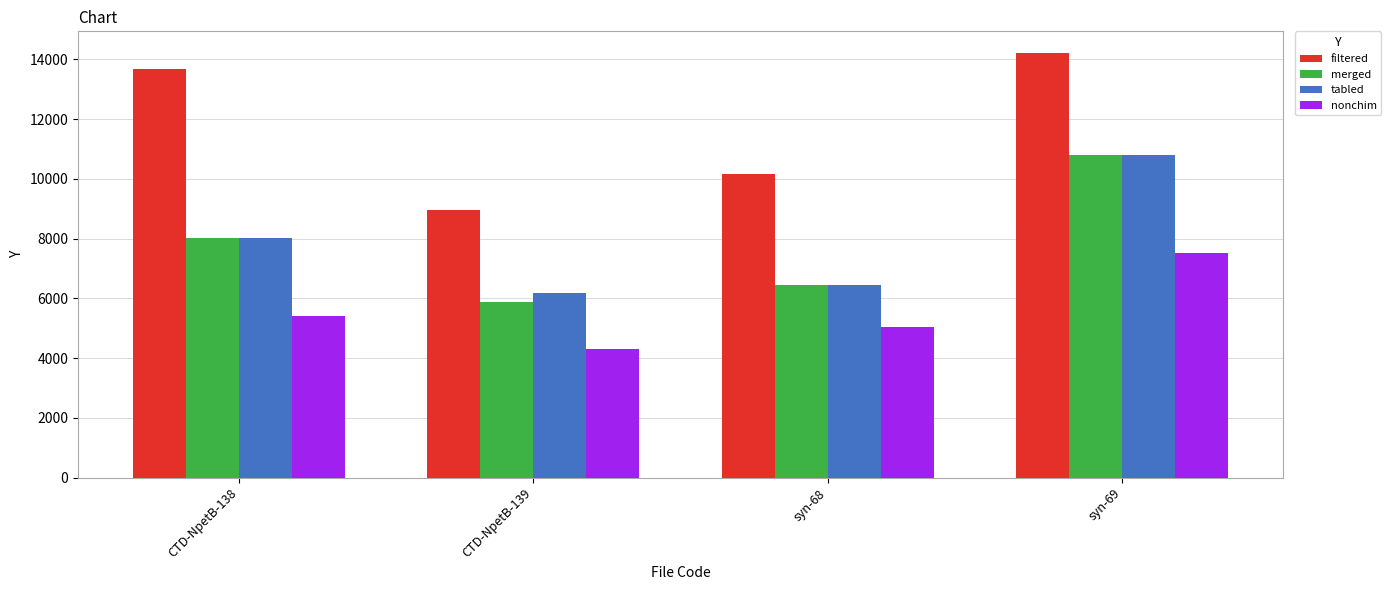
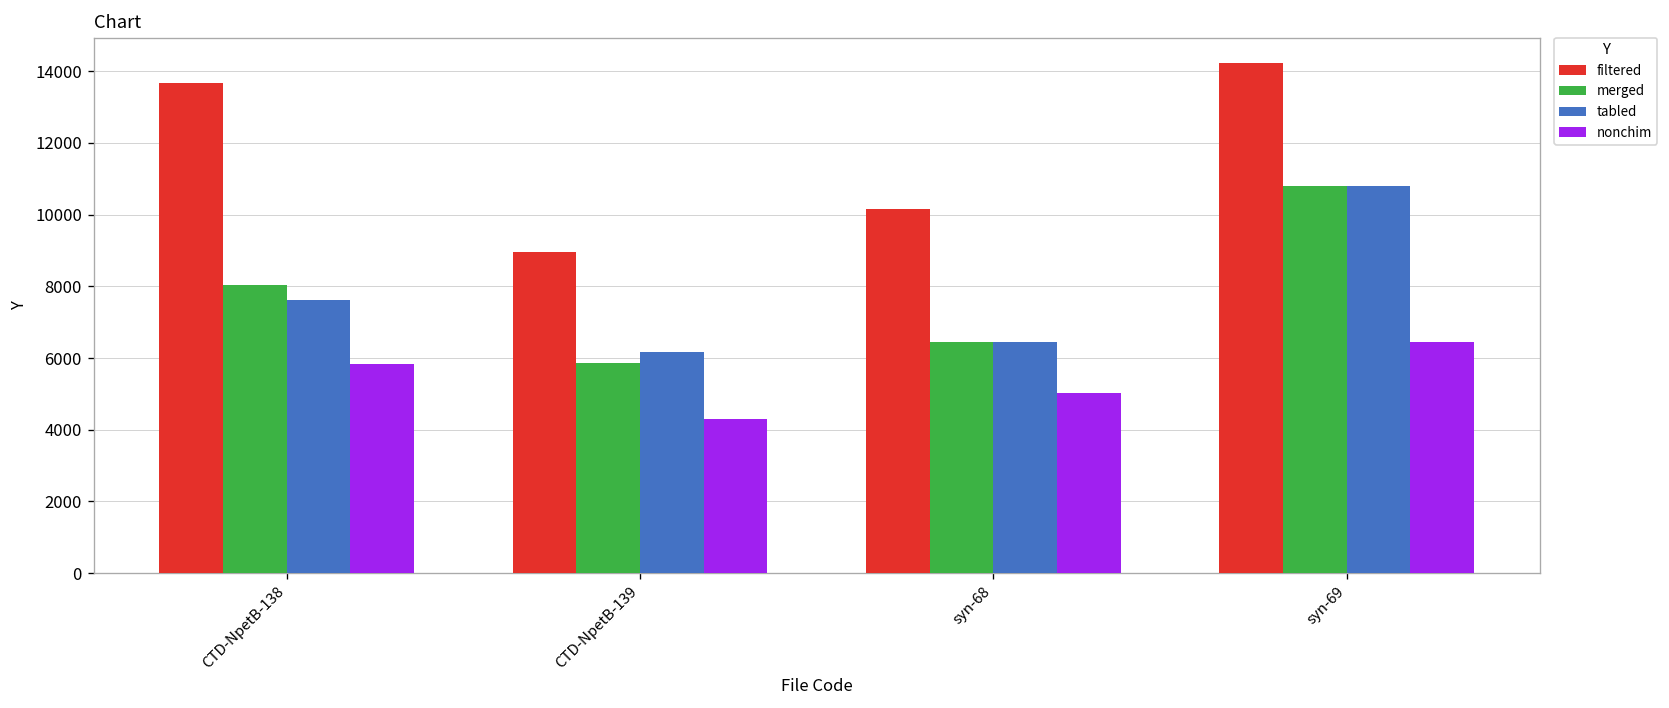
tabled, CTD-NpetB-138: 8000 -> 7600
nonchim, CTD-NpetB-138: 5400 -> 5800
nonchim, syn-69: 7500 -> 6500
